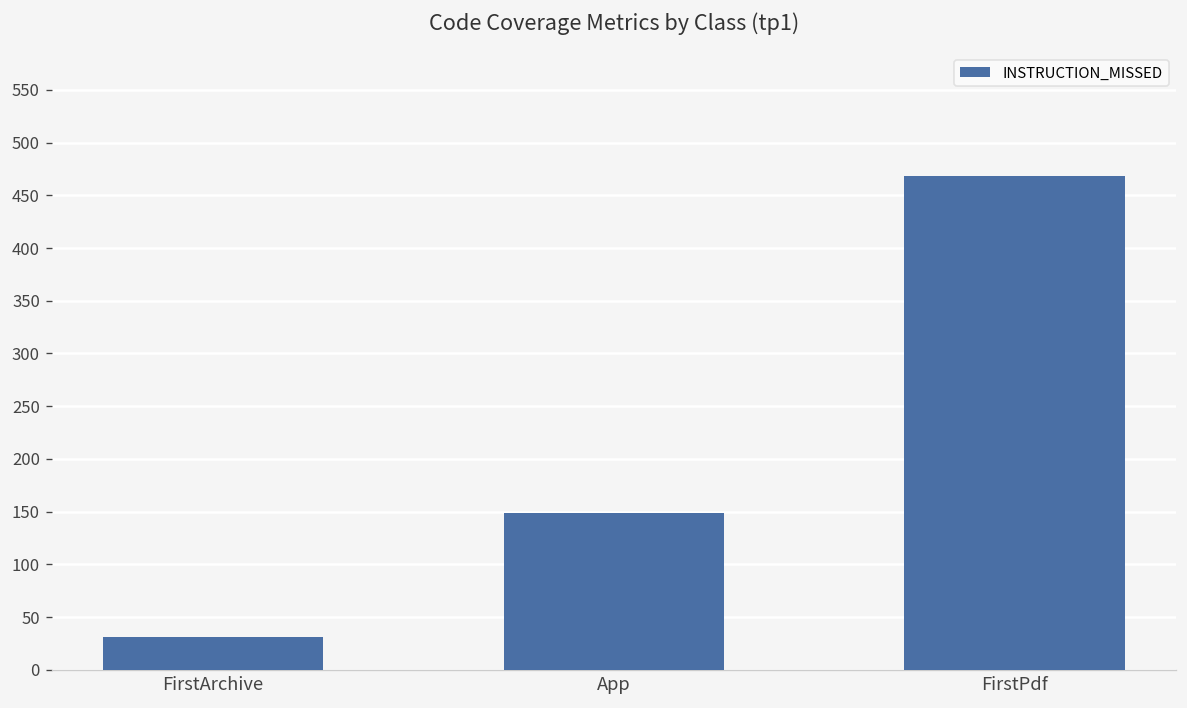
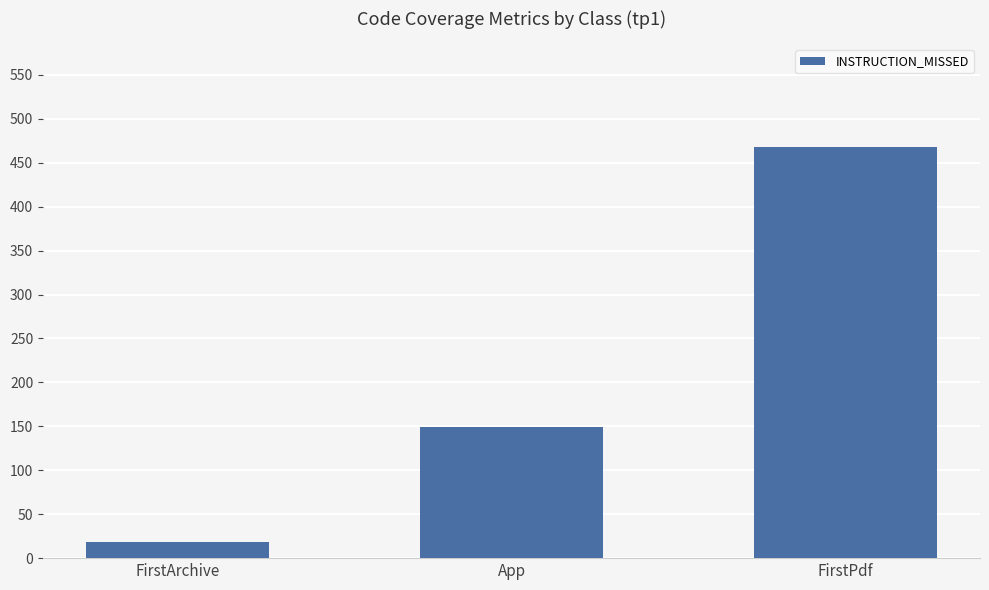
FirstArchive: 30 -> 20
